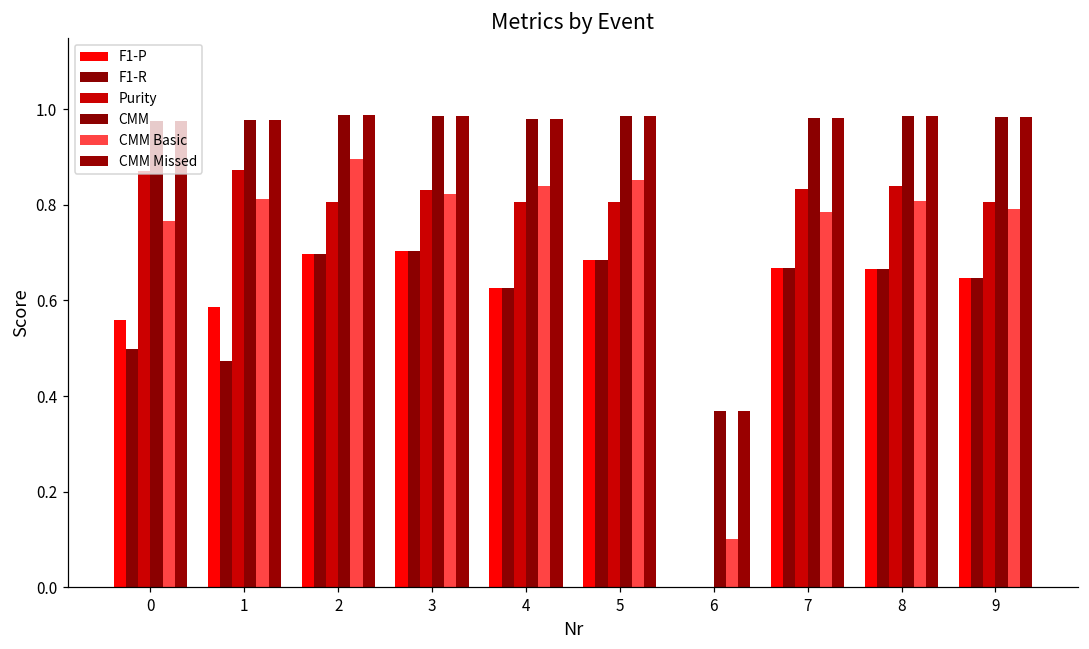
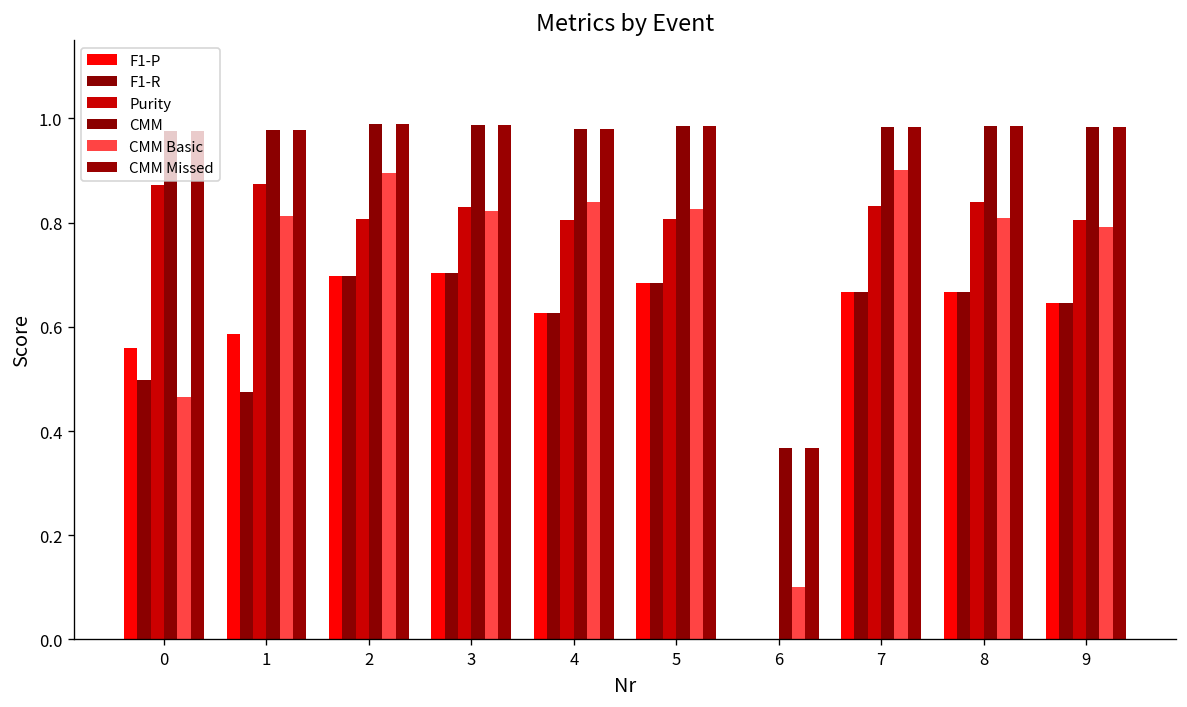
CMM Basic, 0: 0.77 -> 0.47
CMM Basic, 5: 0.85 -> 0.83
CMM Basic, 7: 0.79 -> 0.90
